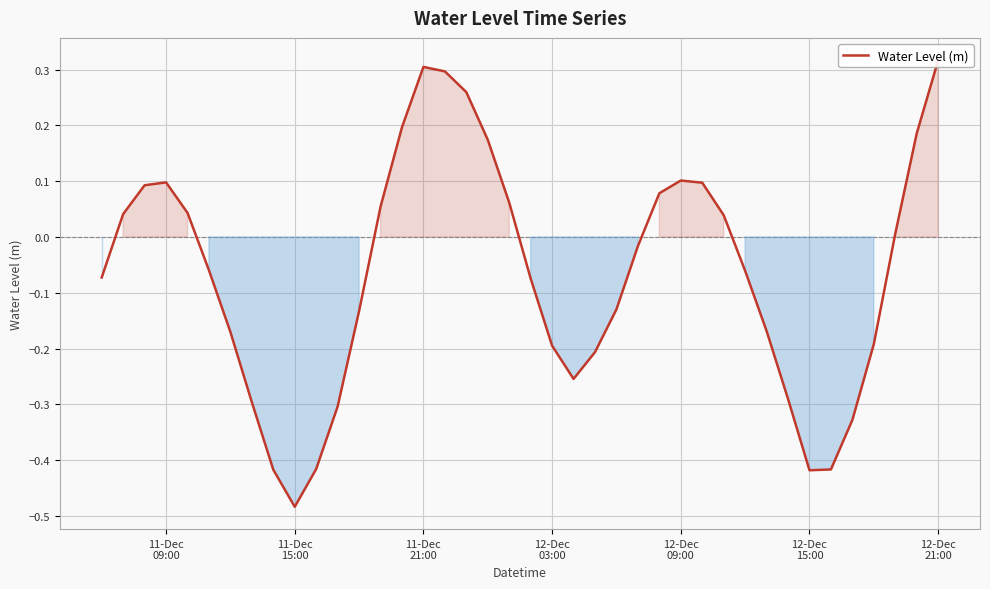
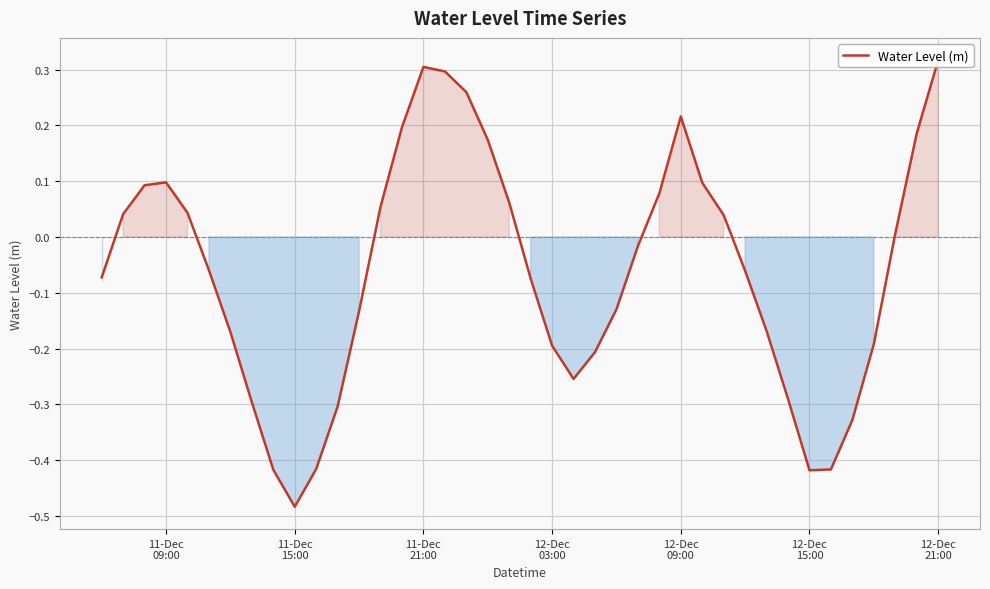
12-Dec 09:00: 0.10 -> 0.22
